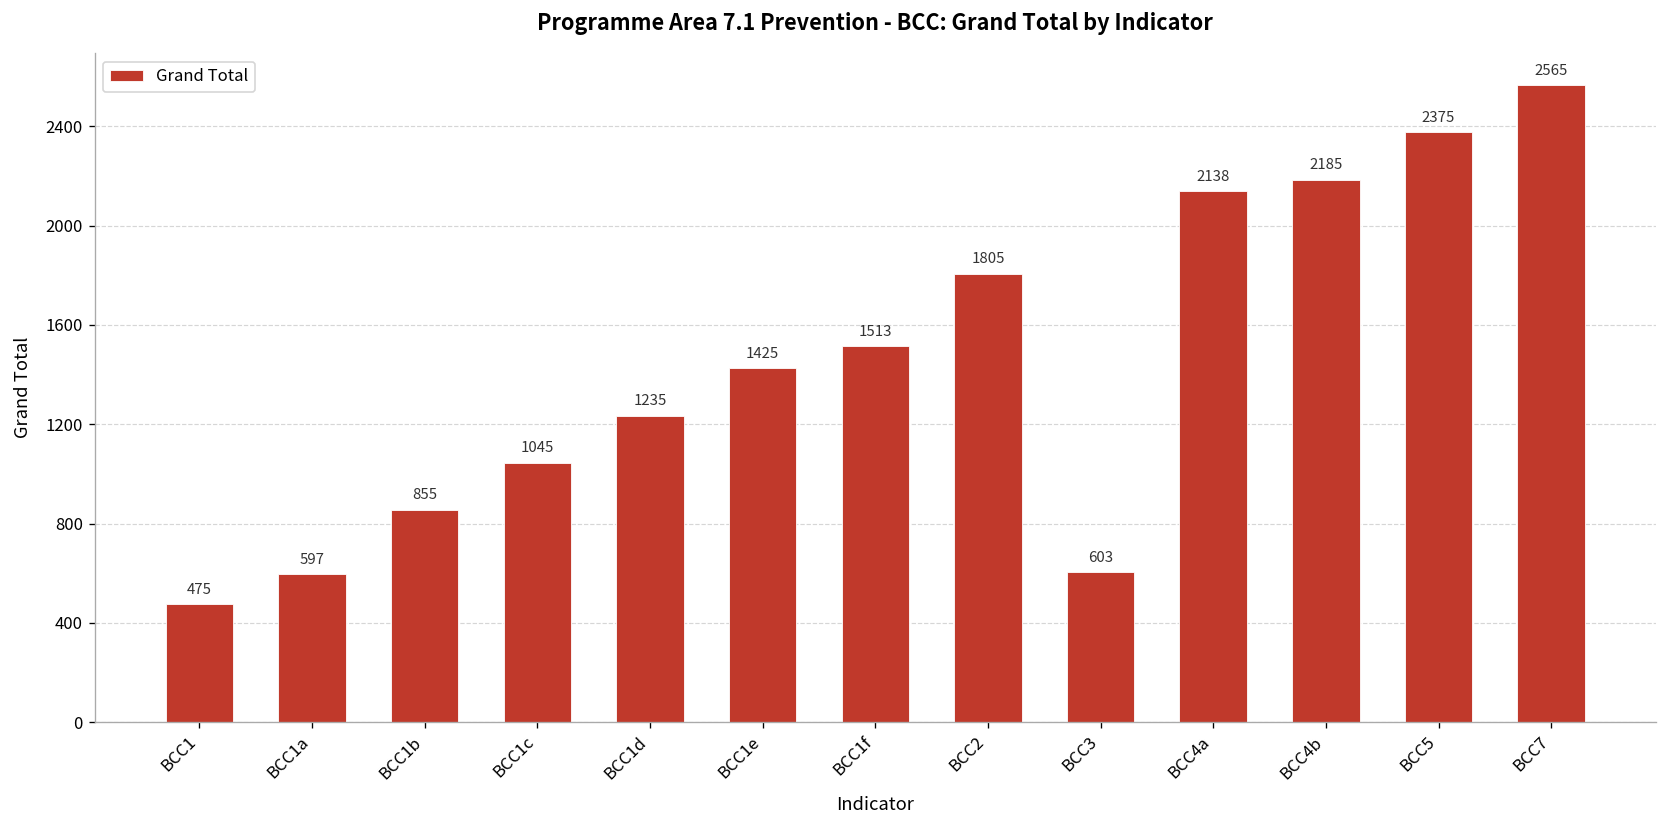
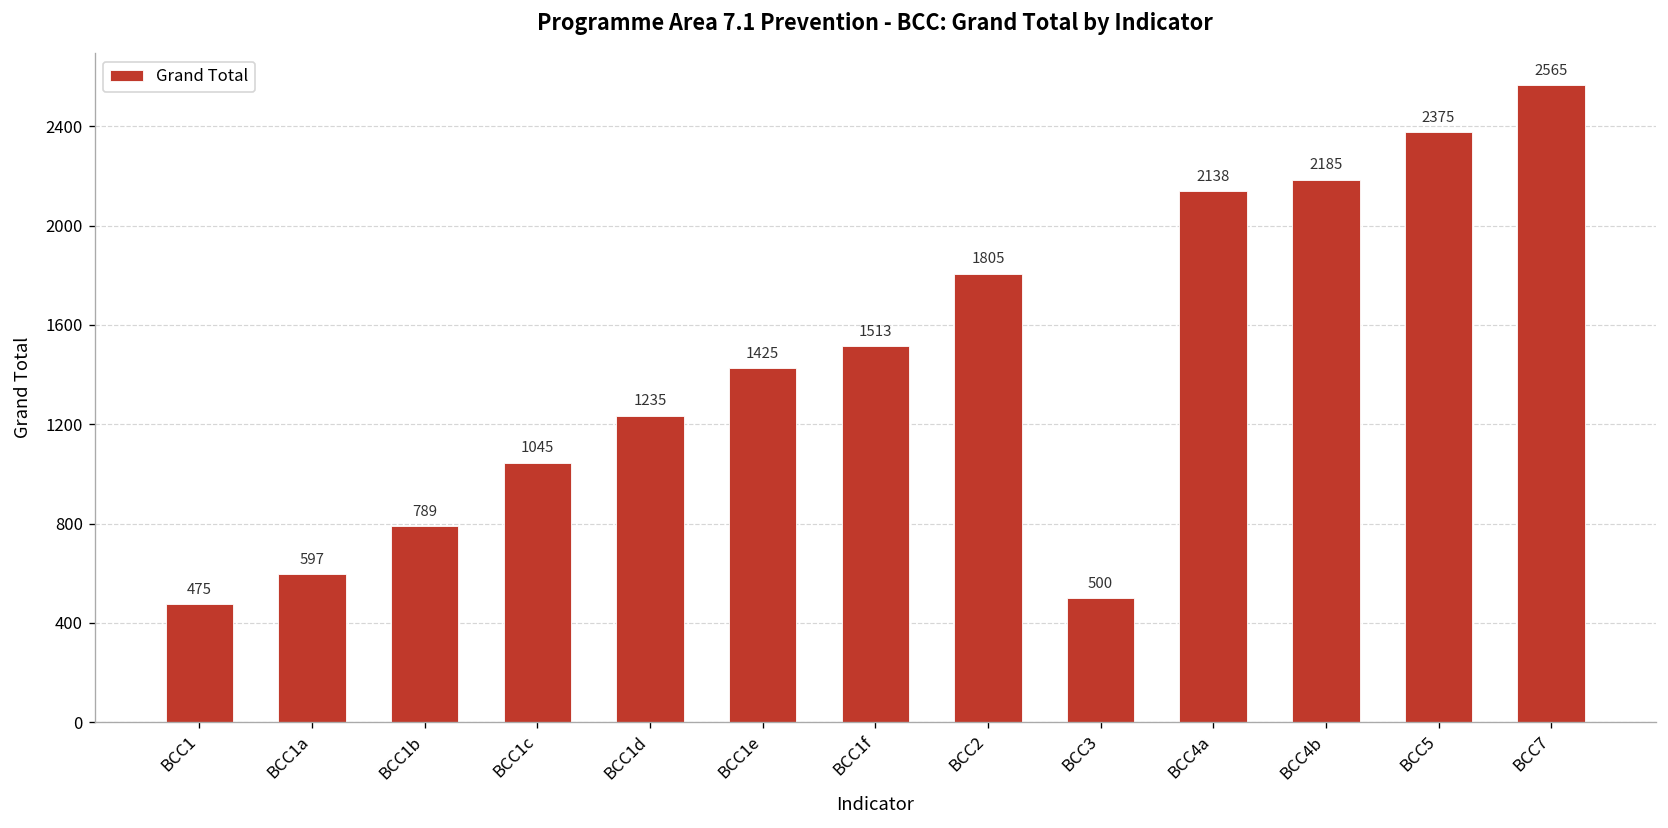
BCC1b: 855 -> 789
BCC3: 603 -> 500
